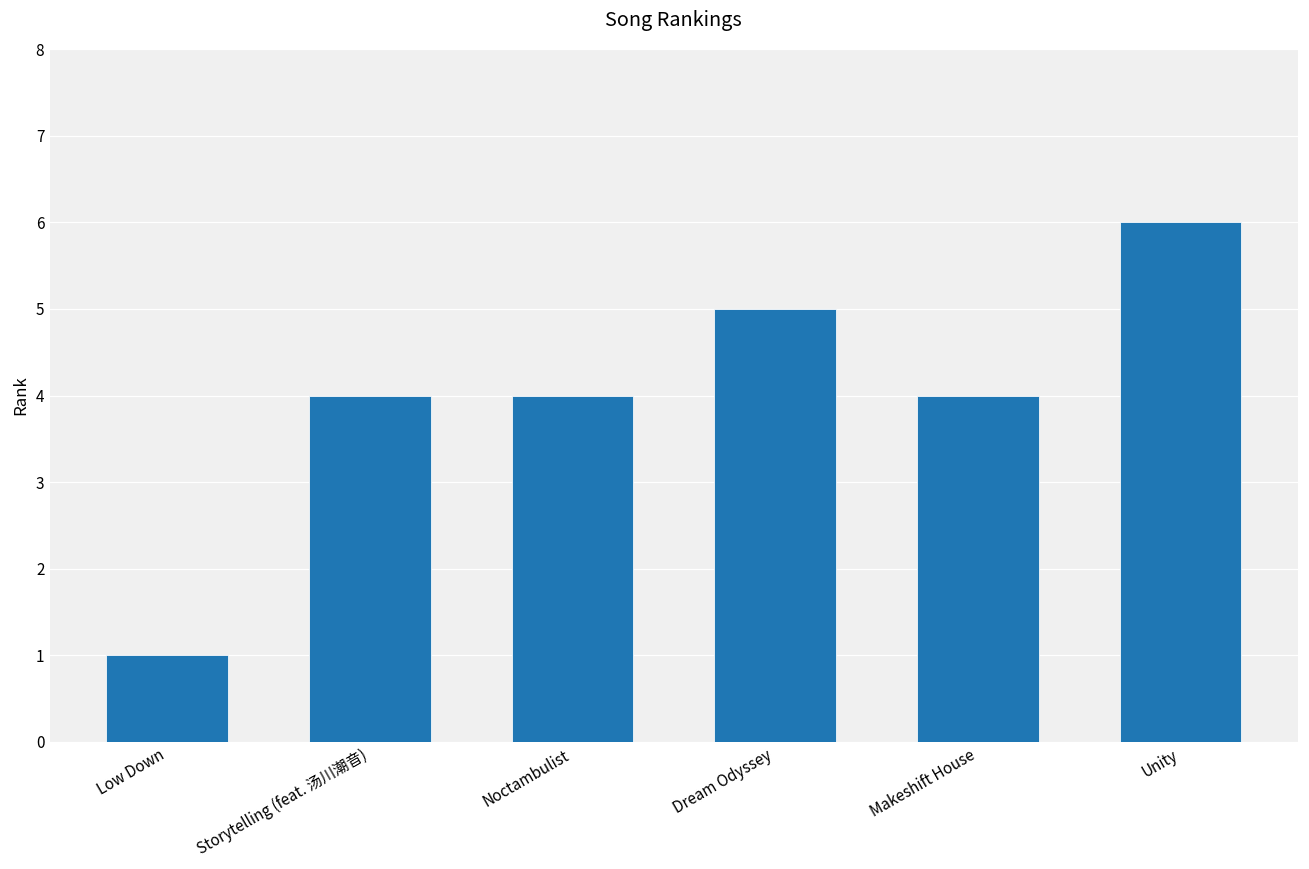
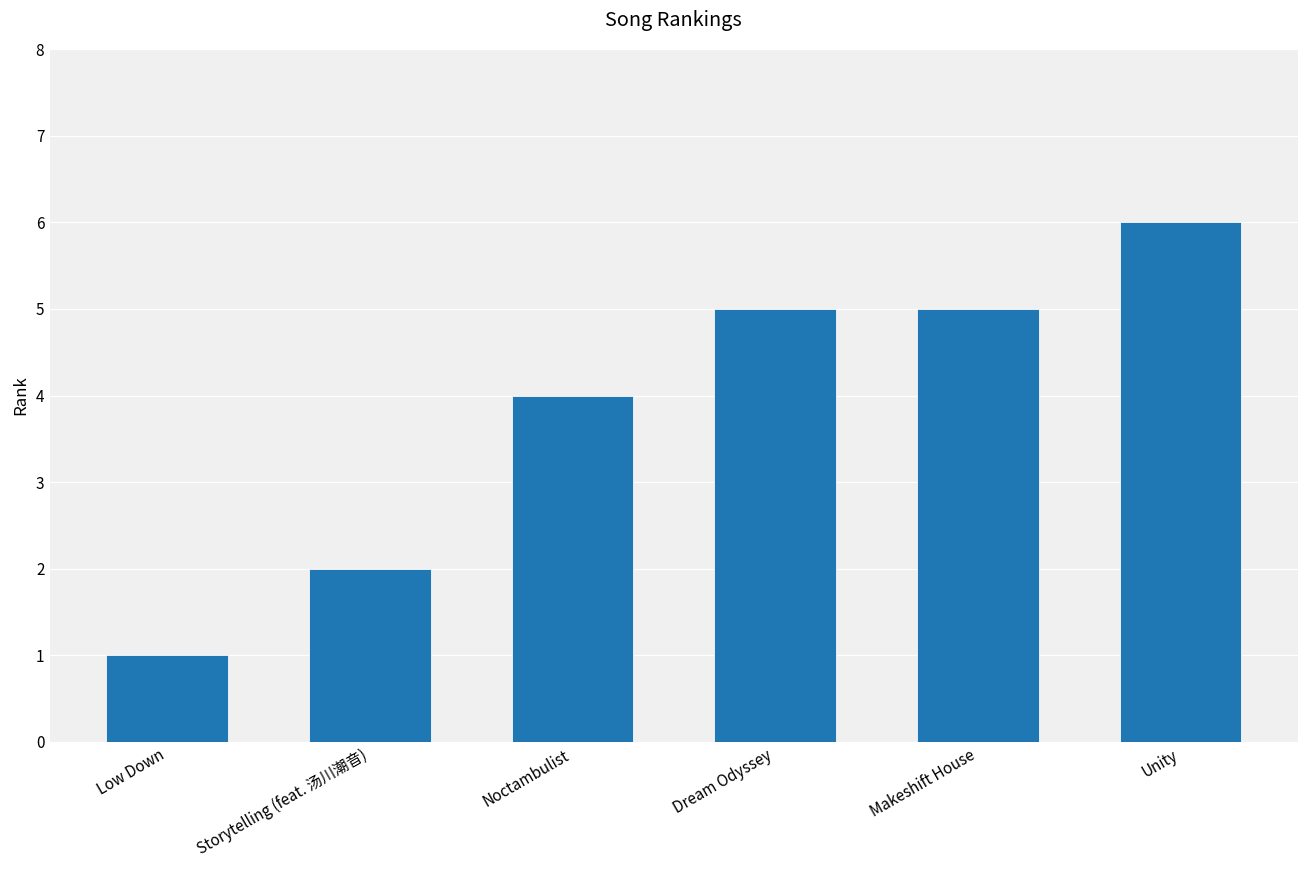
Storytelling (feat. 汤川潮音): 4 -> 2
Makeshift House: 4 -> 5
